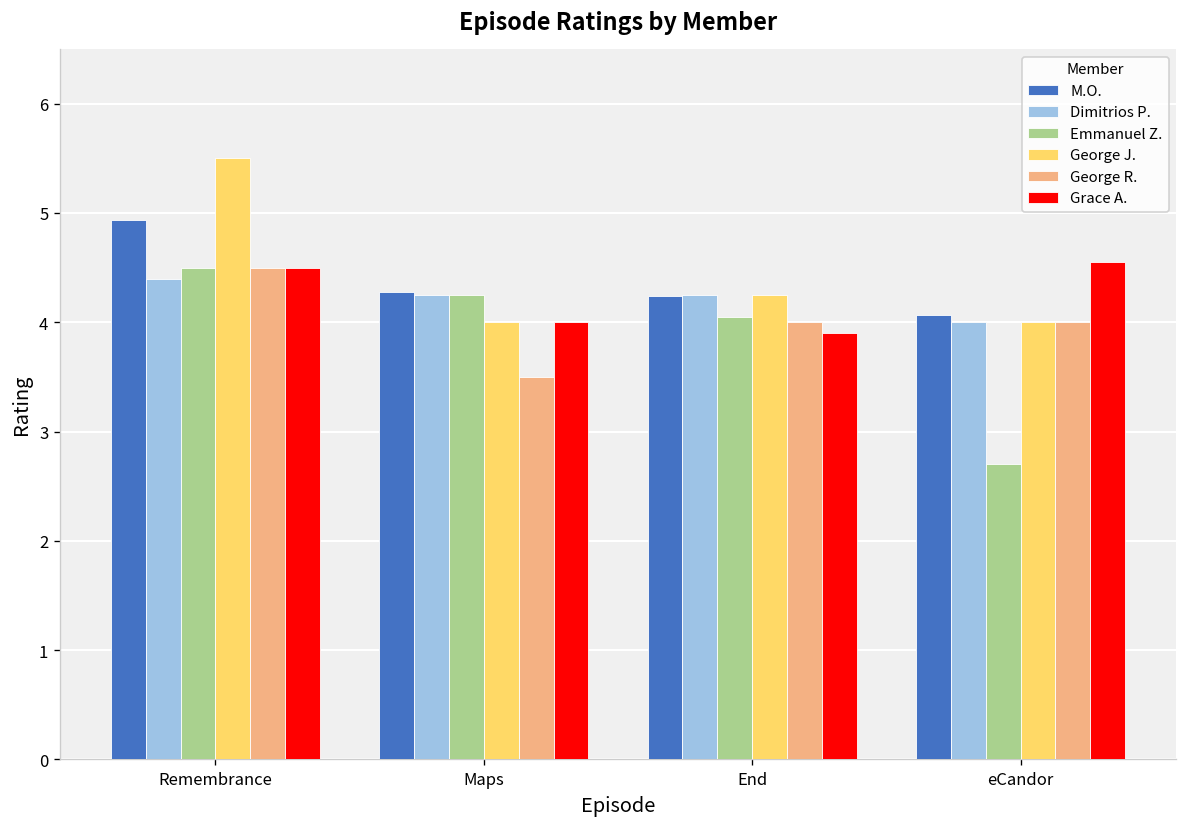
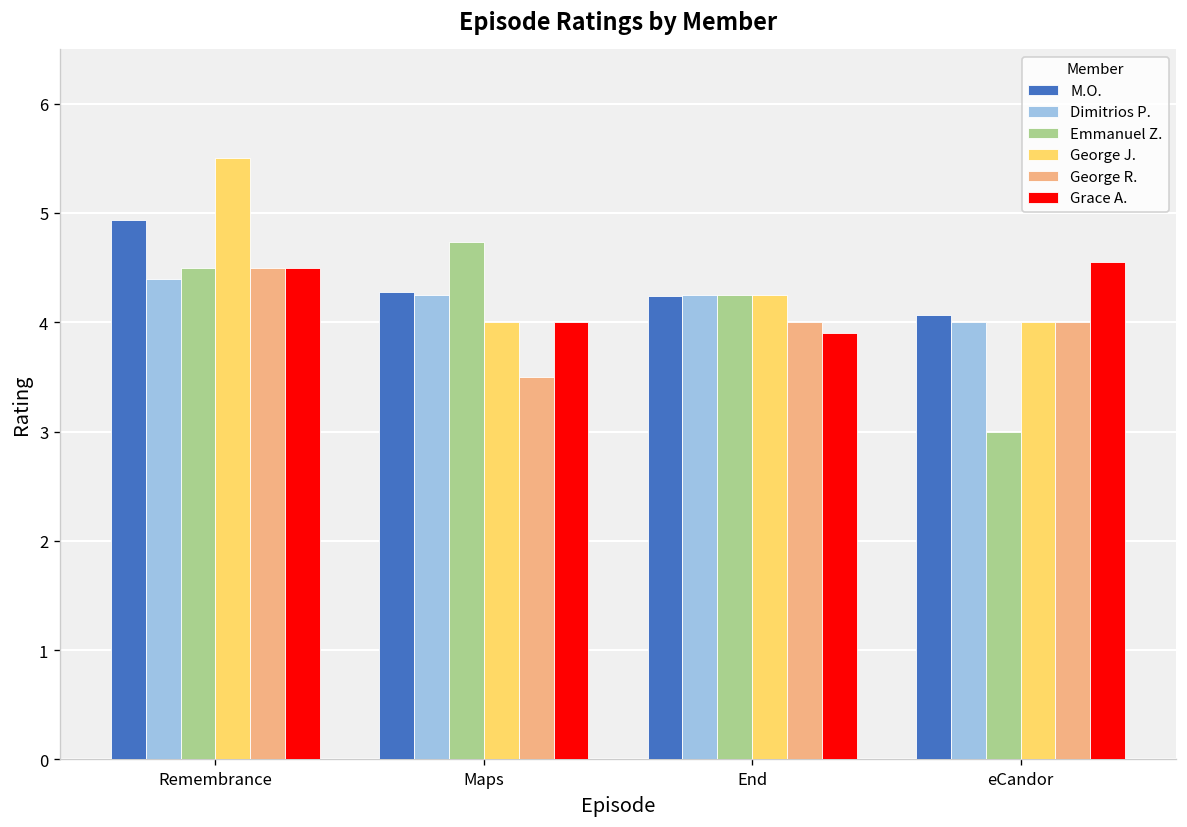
Emmanuel Z., Maps: 4.3 -> 4.7
Emmanuel Z., End: 4.1 -> 4.3
Emmanuel Z., eCandor: 2.7 -> 3.0
